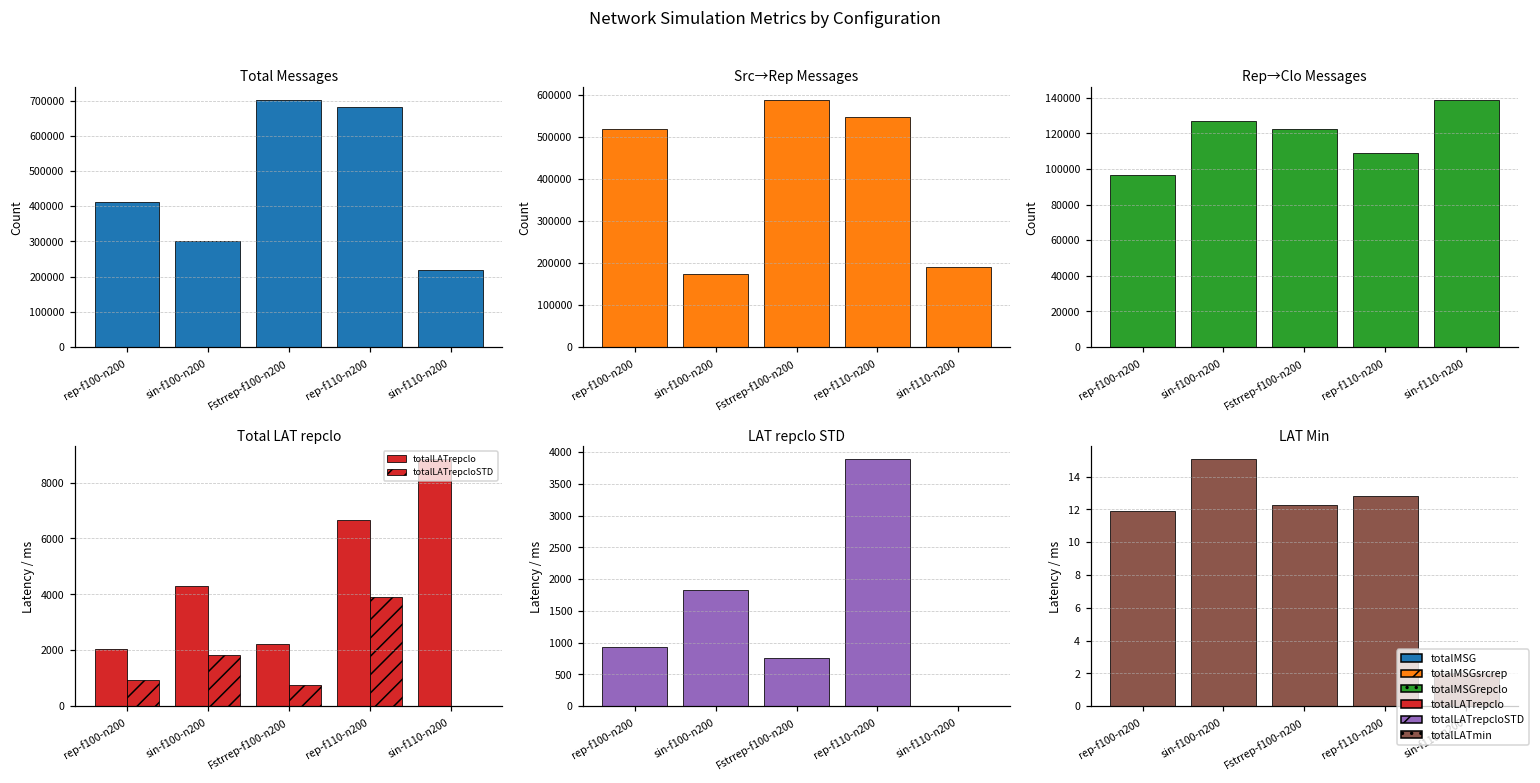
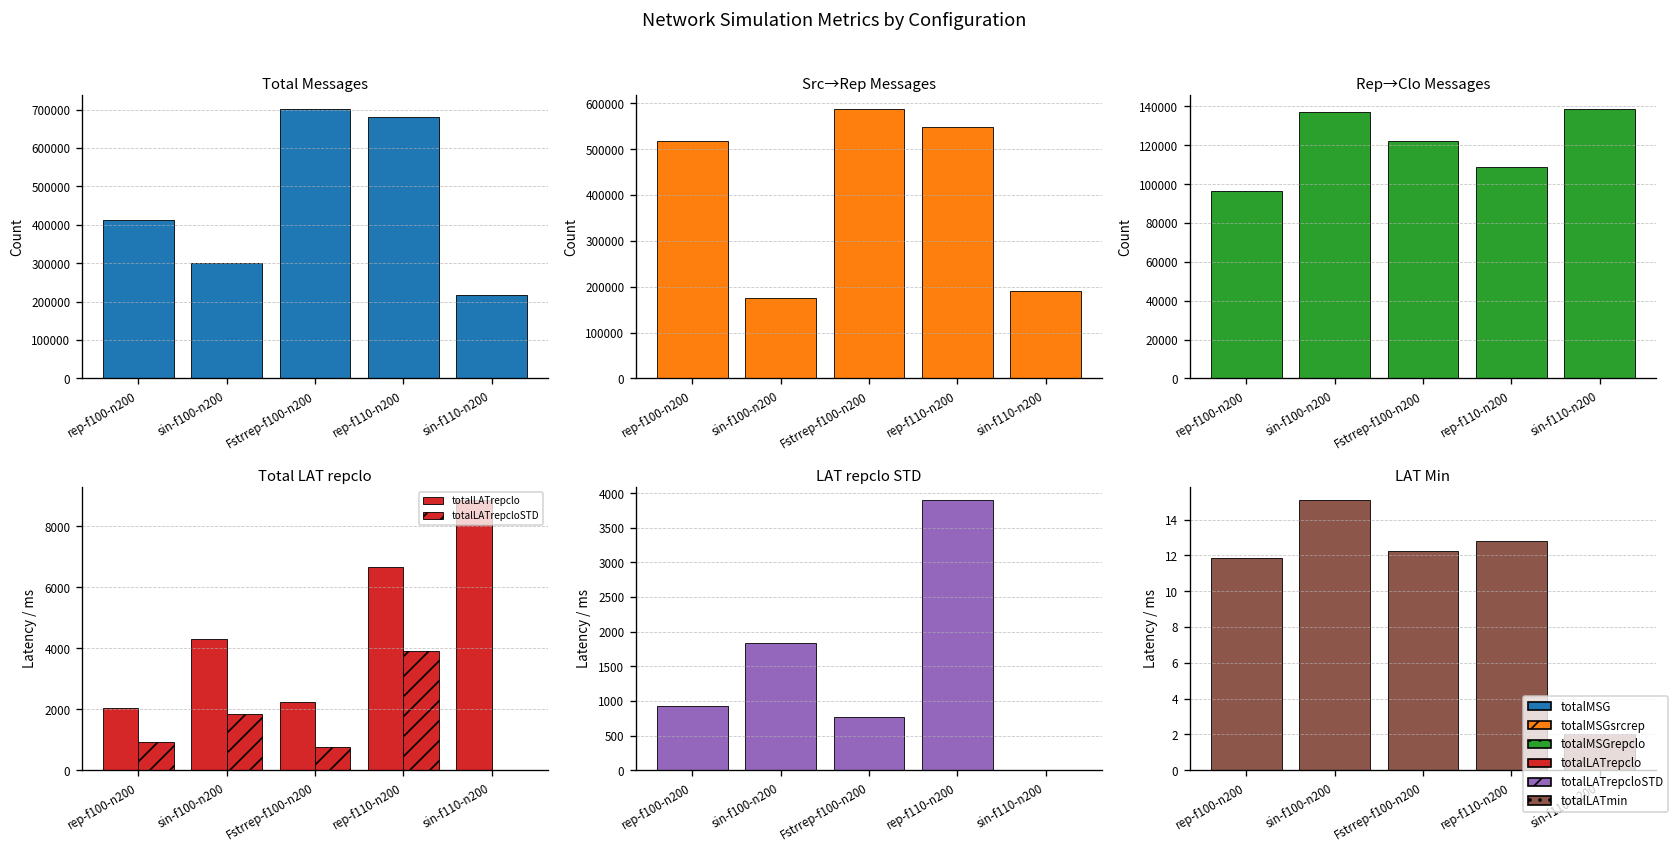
Rep→Clo Messages, sin-f100-n200: 127000 -> 137000
